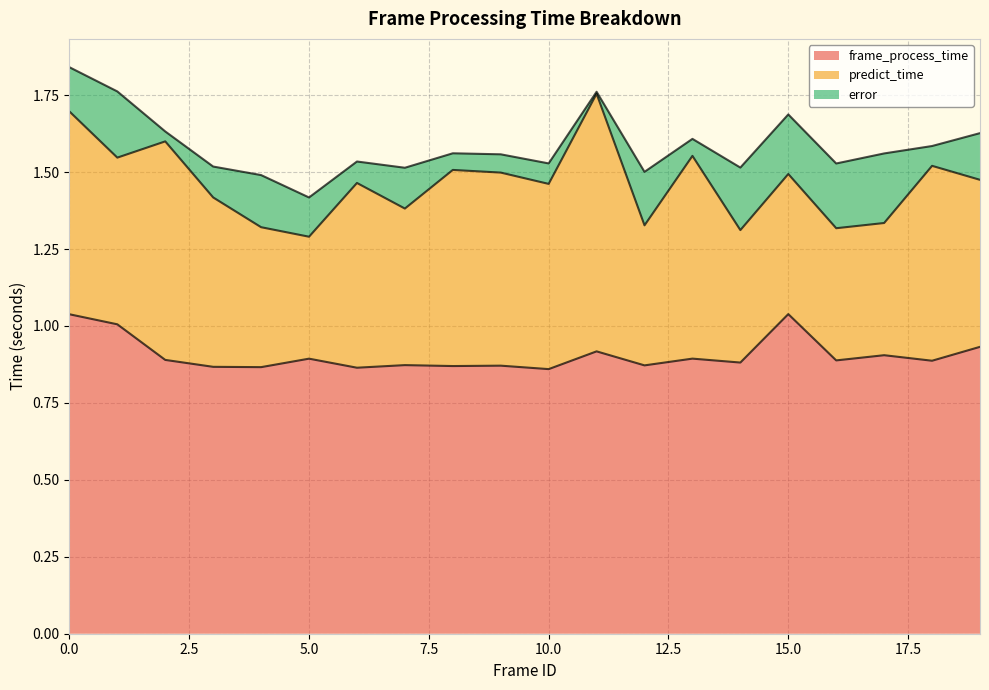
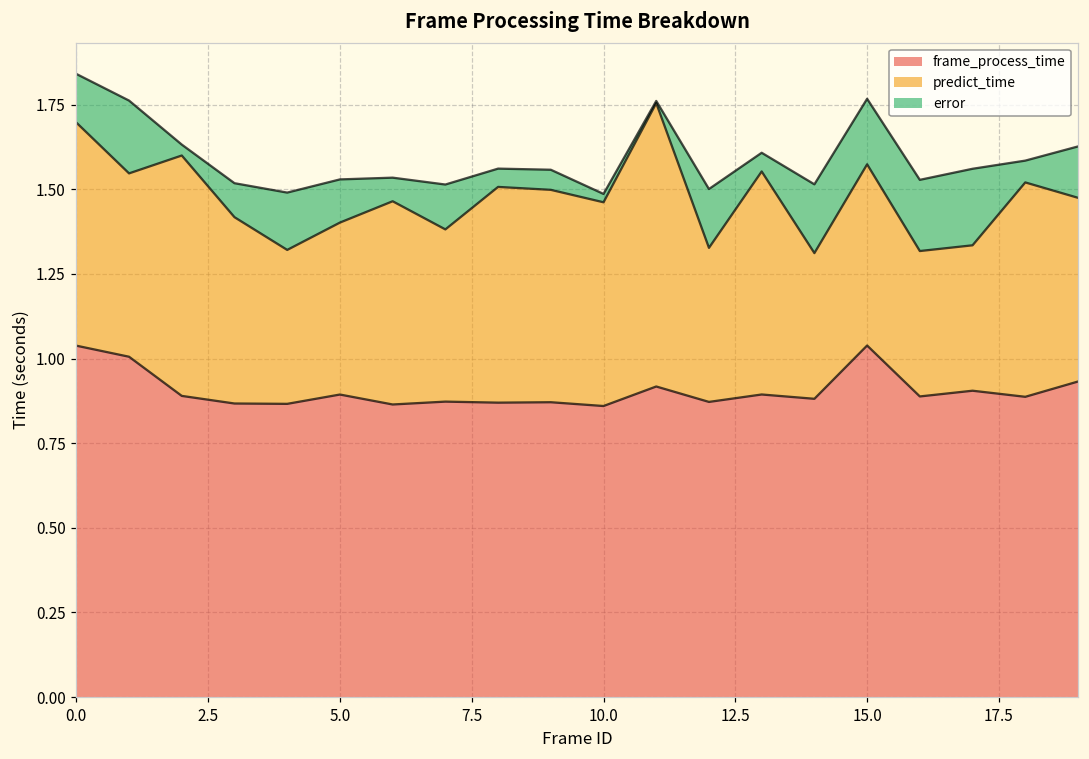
predict_time, 5.0: 0.40 -> 0.51
error, 10.0: 0.07 -> 0.02
predict_time, 15.0: 0.46 -> 0.54
